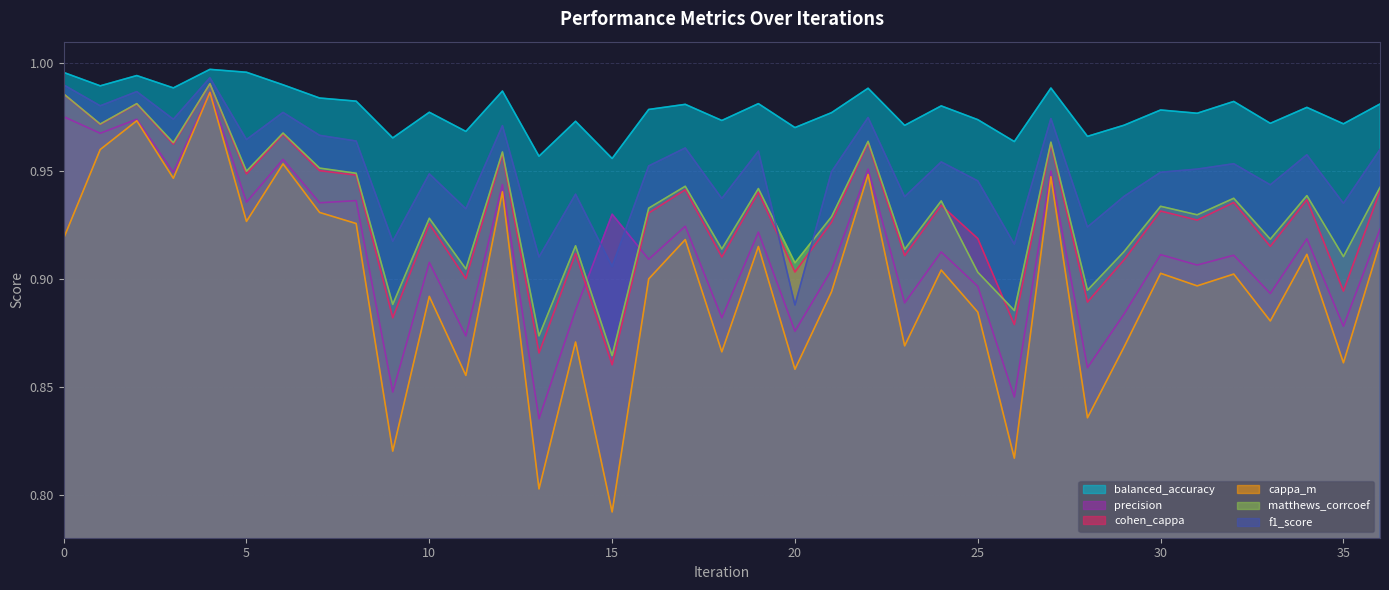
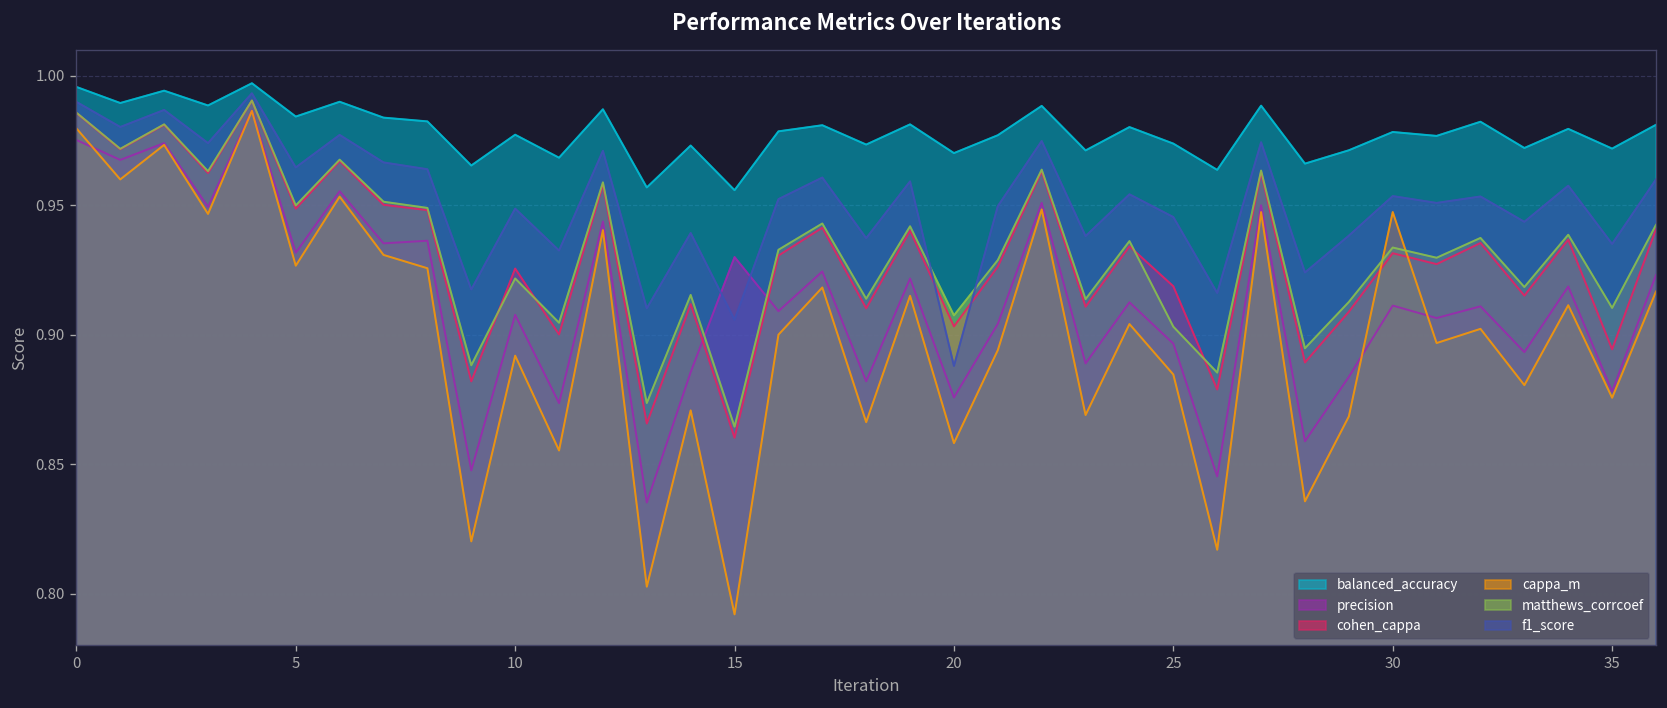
cappa_m, 0: 0.919 -> 0.980
balanced_accuracy, 5: 0.996 -> 0.984
precision, 5: 0.936 -> 0.932
matthews_corrcoef, 10: 0.928 -> 0.922
cappa_m, 30: 0.903 -> 0.947
f1_score, 30: 0.949 -> 0.954
cappa_m, 35: 0.861 -> 0.876
